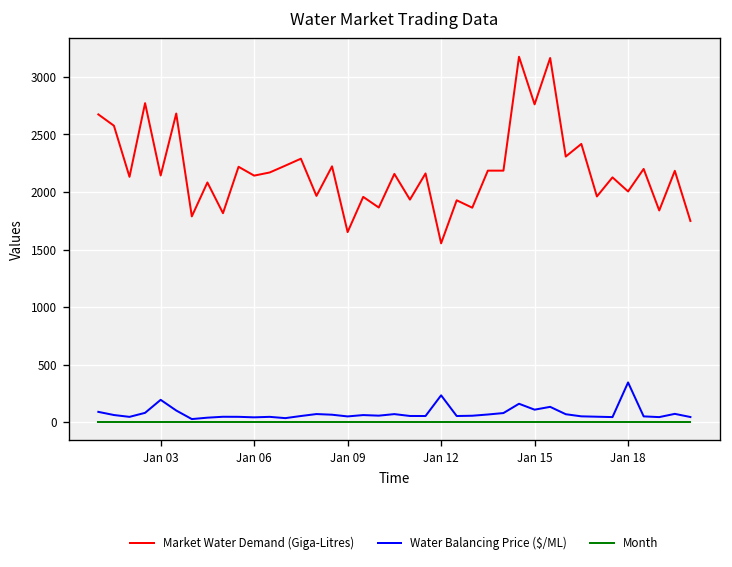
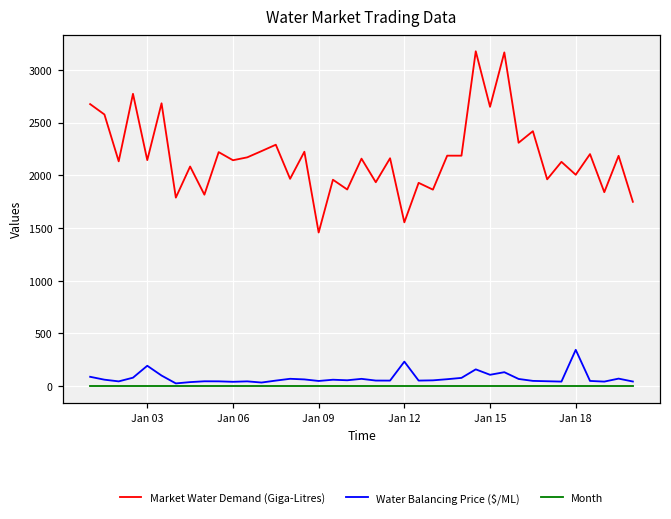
Market Water Demand (Giga-Litres), Jan 09: 1700 -> 1500
Market Water Demand (Giga-Litres), Jan 15: 2800 -> 2600
